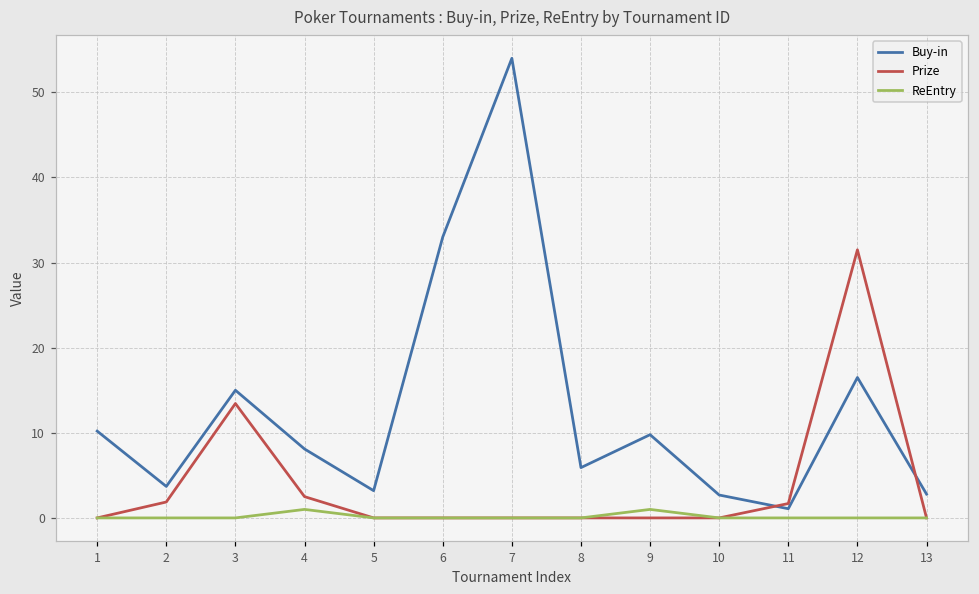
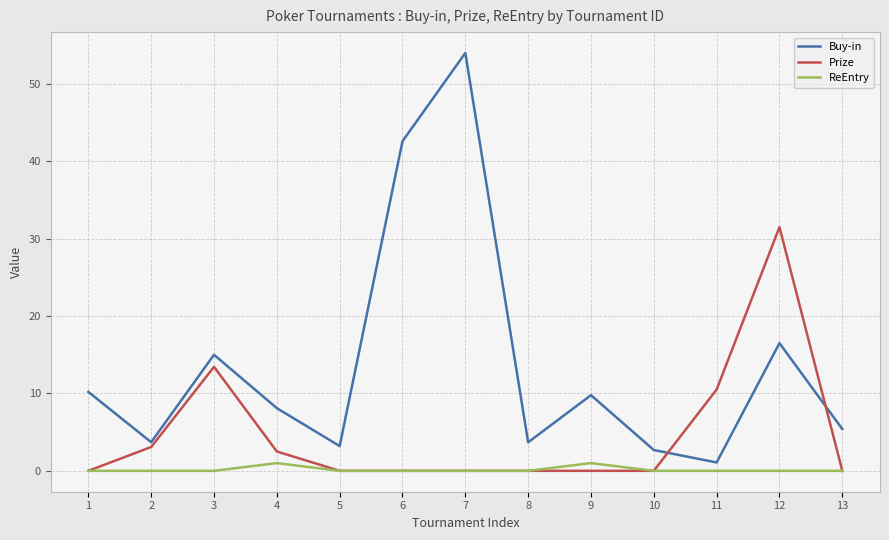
Prize, 2: 2 -> 3
Buy-in, 6: 33 -> 43
Buy-in, 8: 6 -> 4
Prize, 11: 2 -> 11
Buy-in, 13: 3 -> 5
